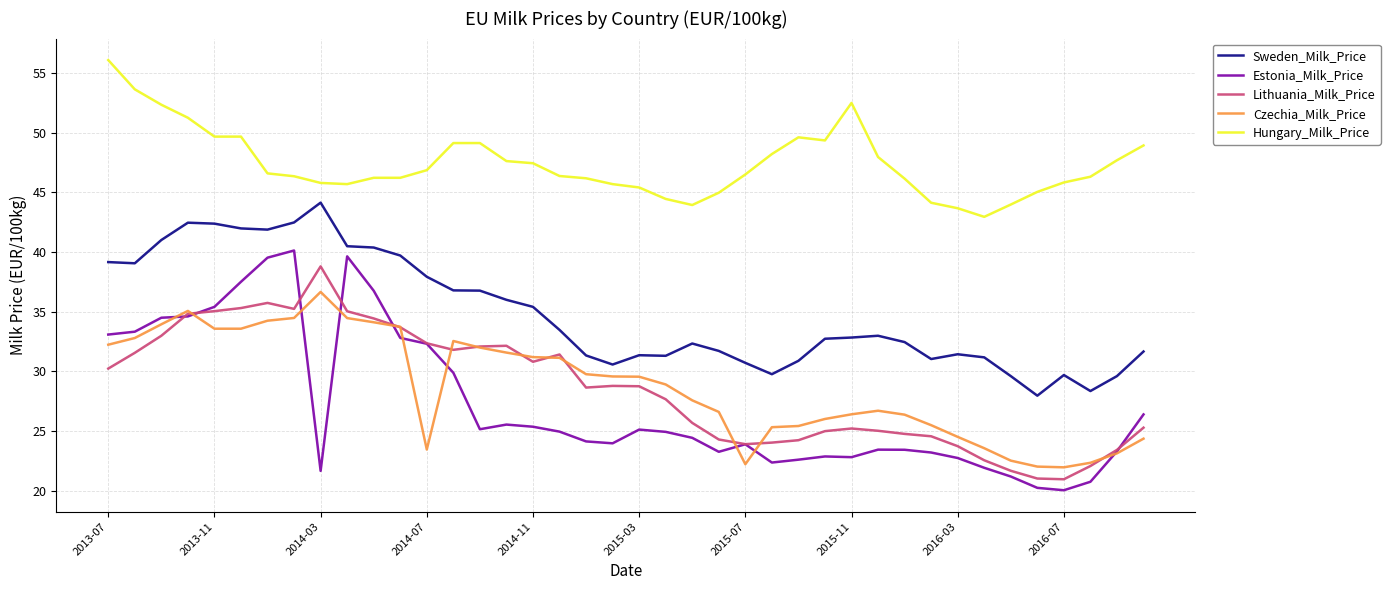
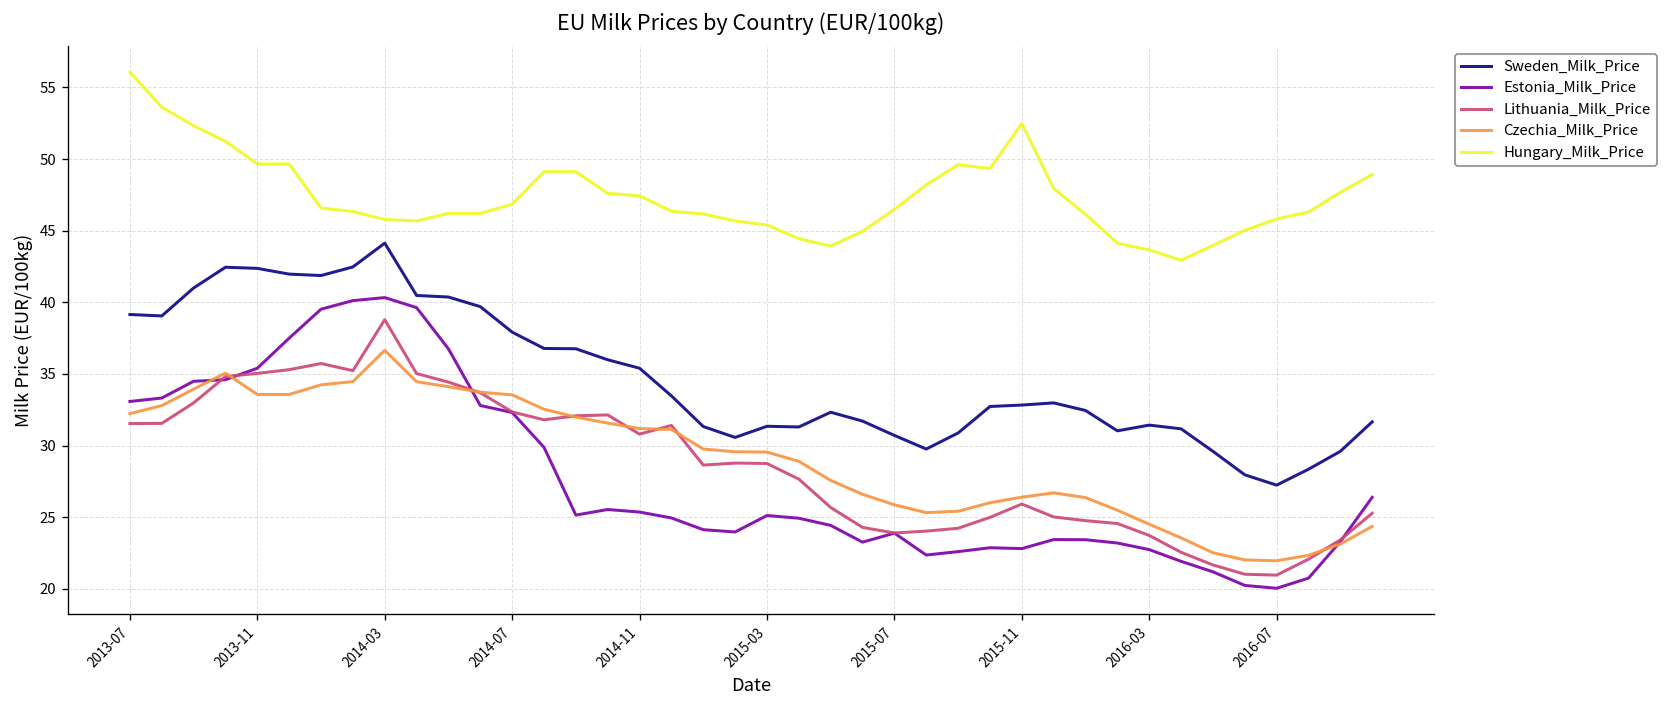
Lithuania_Milk_Price, 2013-07: 30.2 -> 31.5
Estonia_Milk_Price, 2014-03: 21.7 -> 40.3
Czechia_Milk_Price, 2014-07: 23.5 -> 33.5
Czechia_Milk_Price, 2015-07: 22.2 -> 25.9
Lithuania_Milk_Price, 2015-11: 25.2 -> 25.9
Sweden_Milk_Price, 2016-07: 29.7 -> 27.2
